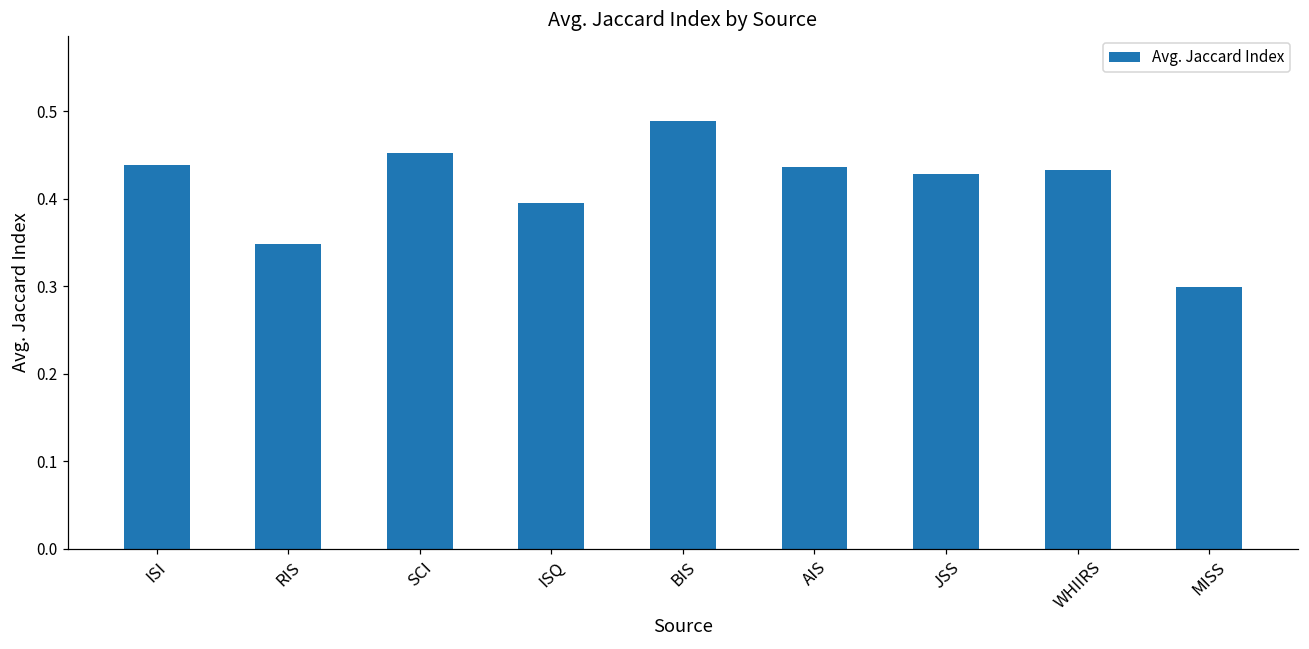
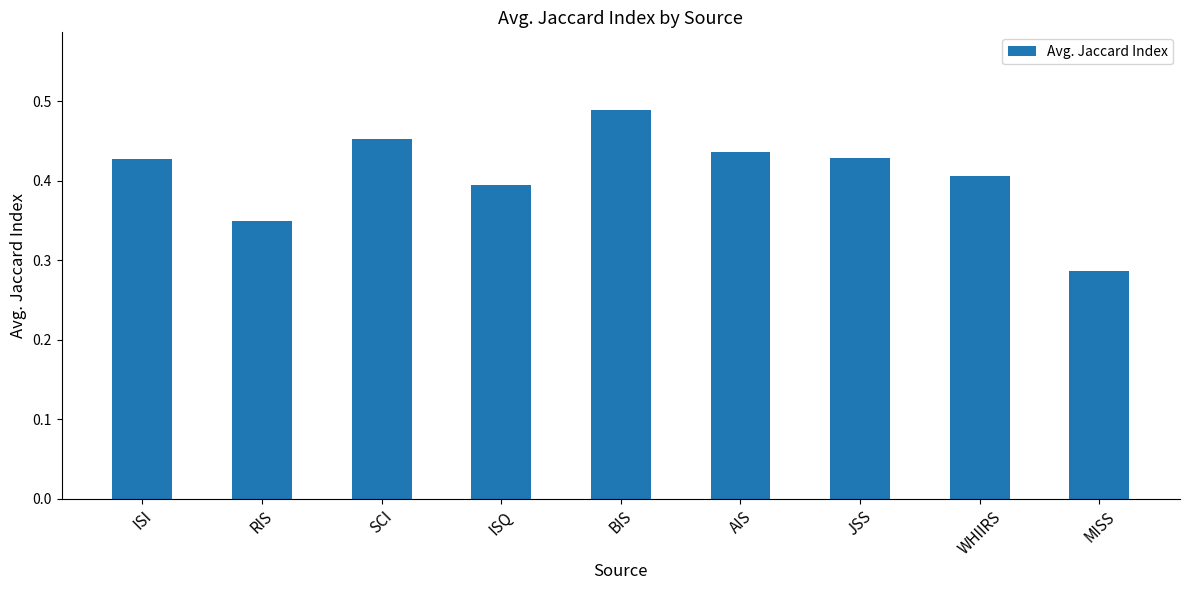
ISI: 0.44 -> 0.43
WHIIRS: 0.43 -> 0.41
MISS: 0.30 -> 0.29
